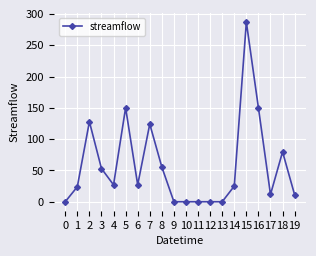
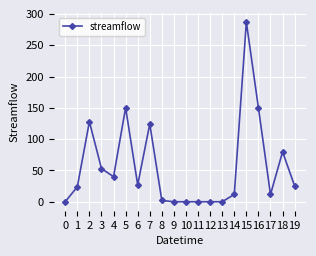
4: 30 -> 40
8: 60 -> 0
14: 30 -> 10
19: 10 -> 30
